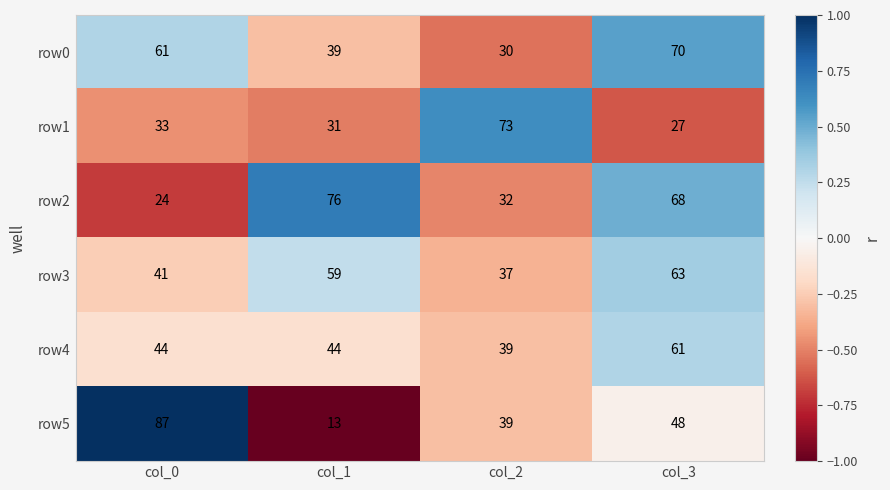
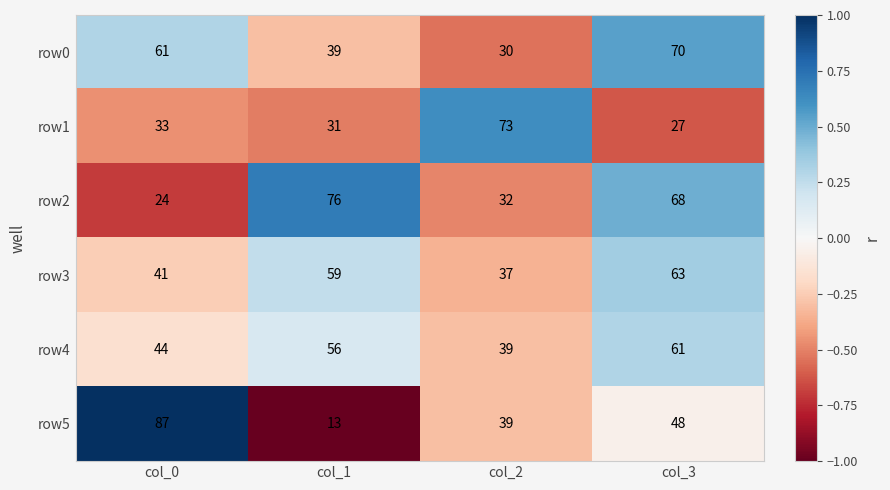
row4, col_1: 44 -> 56
